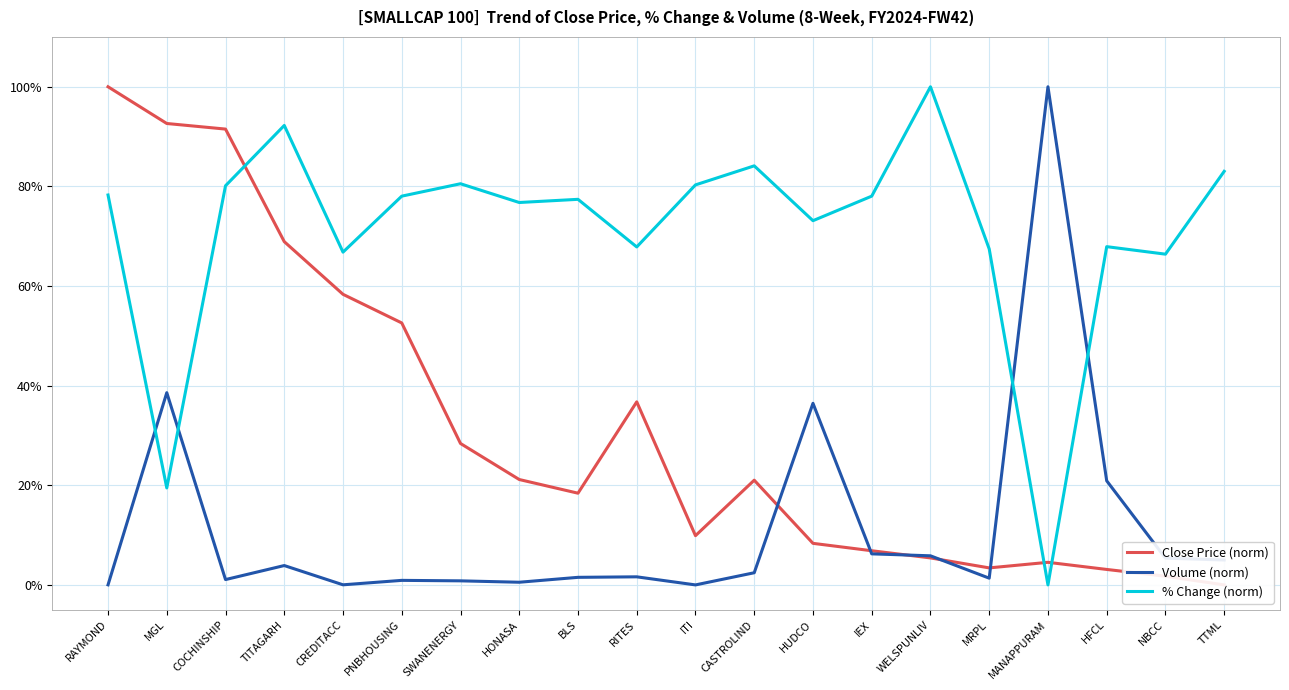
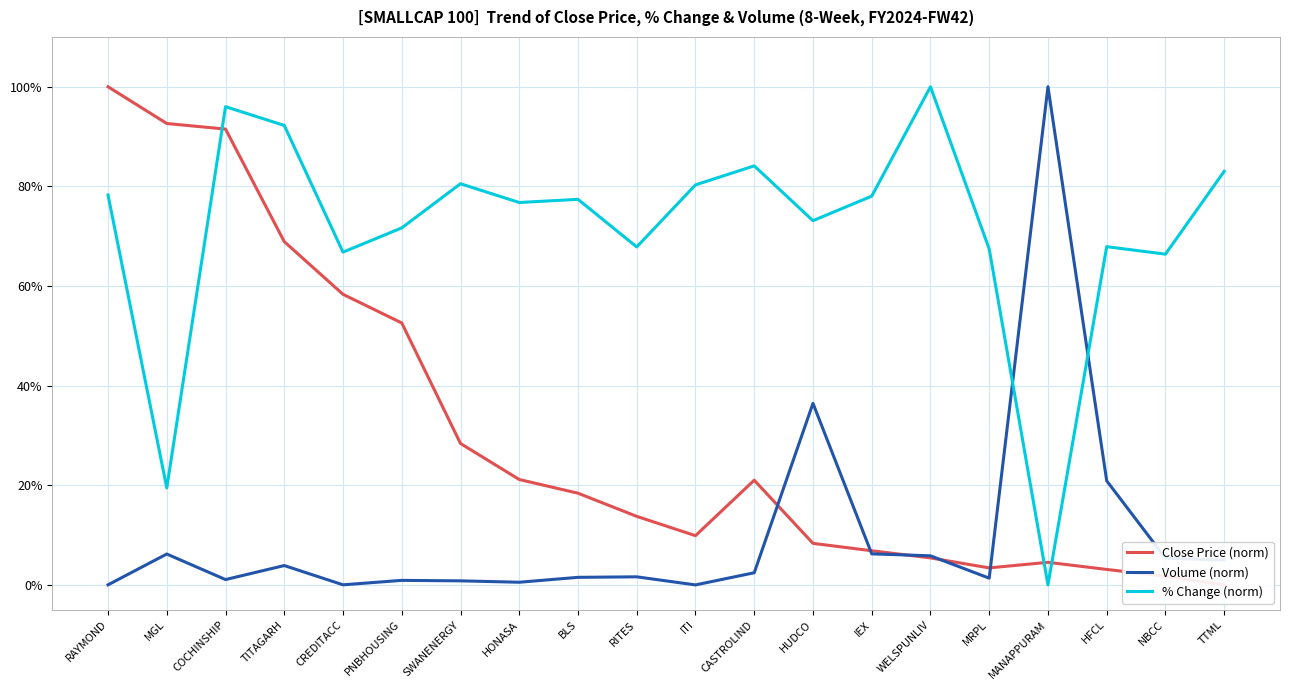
Volume (norm), MGL: 39% -> 6%
% Change (norm), COCHINSHIP: 80% -> 96%
% Change (norm), PNBHOUSING: 78% -> 72%
Close Price (norm), RITES: 37% -> 14%
